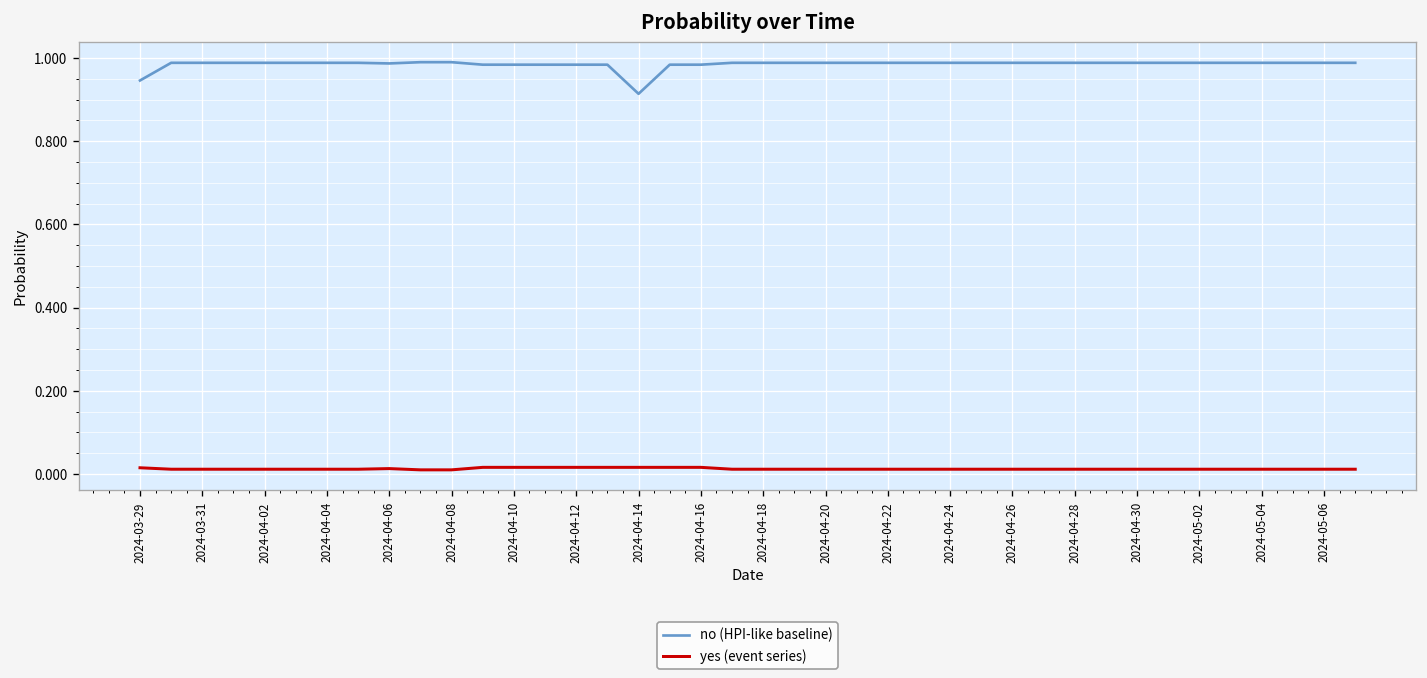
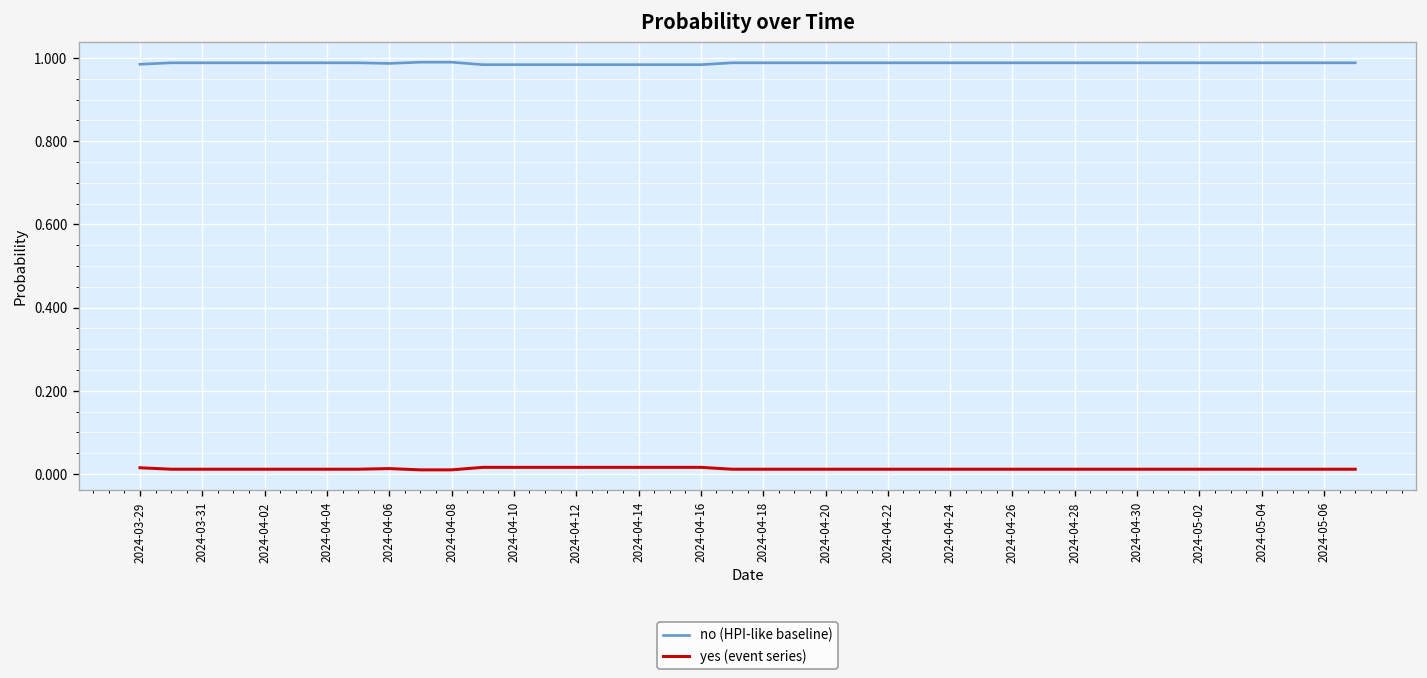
no (HPI-like baseline), 2024-03-29: 0.95 -> 0.99
no (HPI-like baseline), 2024-04-14: 0.91 -> 0.98
